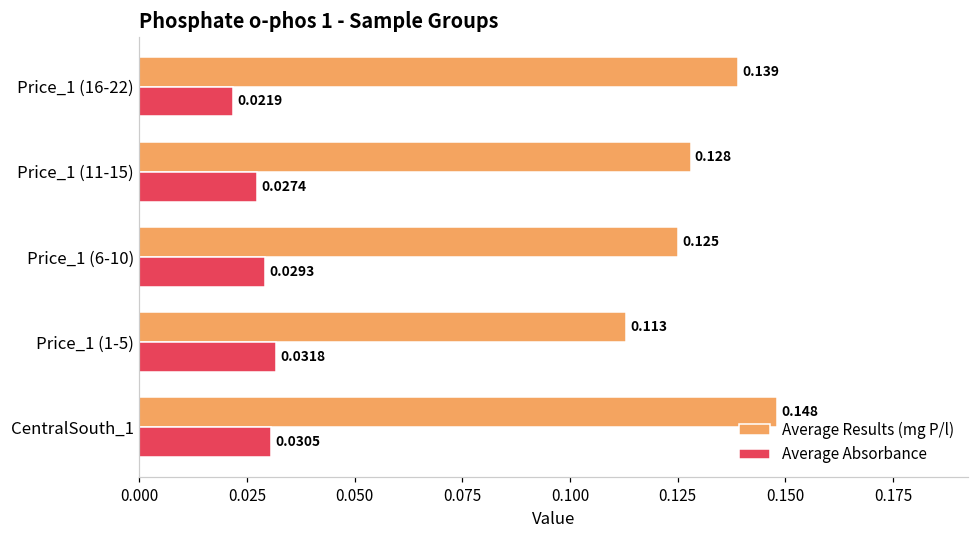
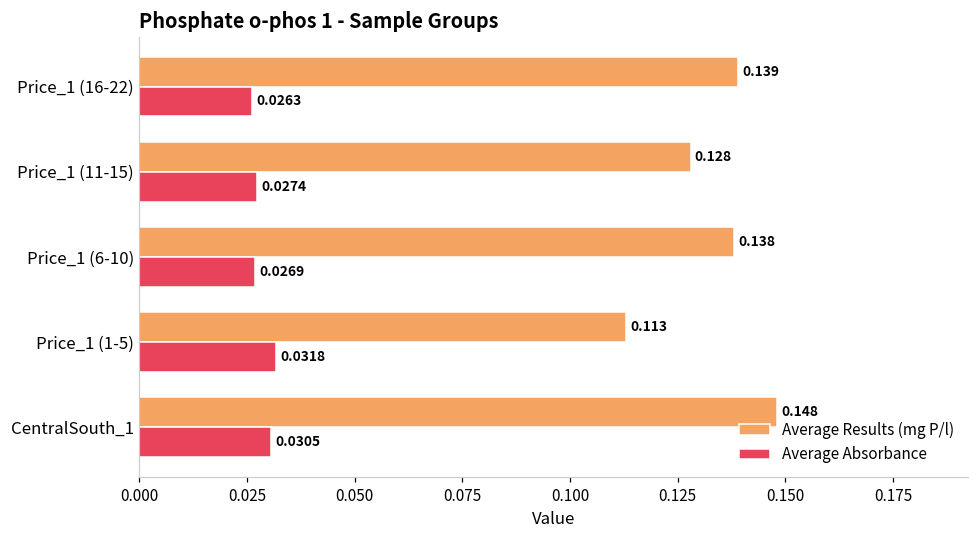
Average Absorbance, Price_1 (16-22): 0.0219 -> 0.0263
Average Results (mg P/l), Price_1 (6-10): 0.125 -> 0.138
Average Absorbance, Price_1 (6-10): 0.0293 -> 0.0269
